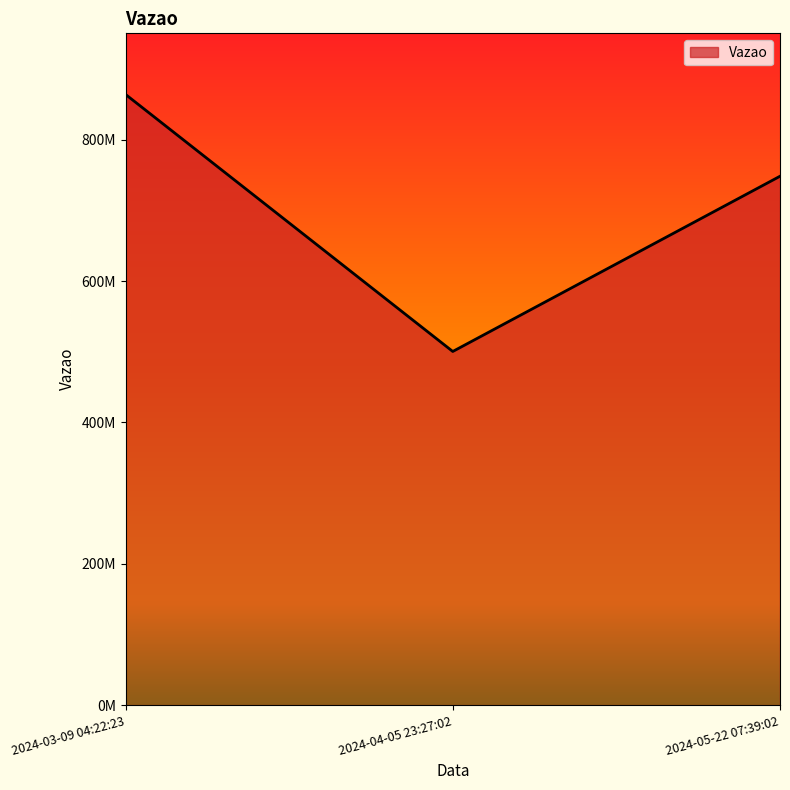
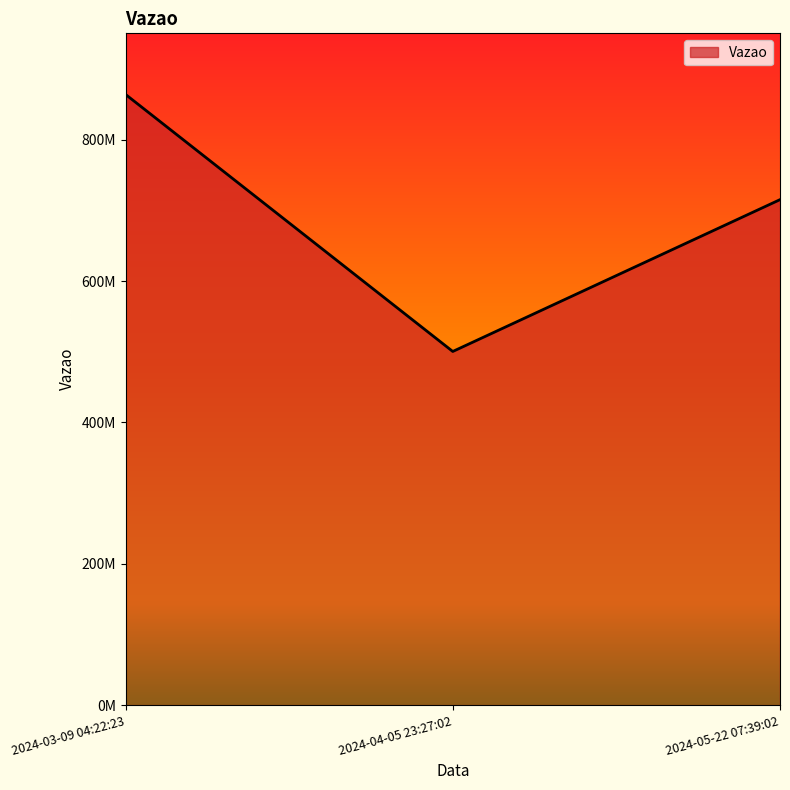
2024-05-22 07:39:02: 750000000 -> 720000000
